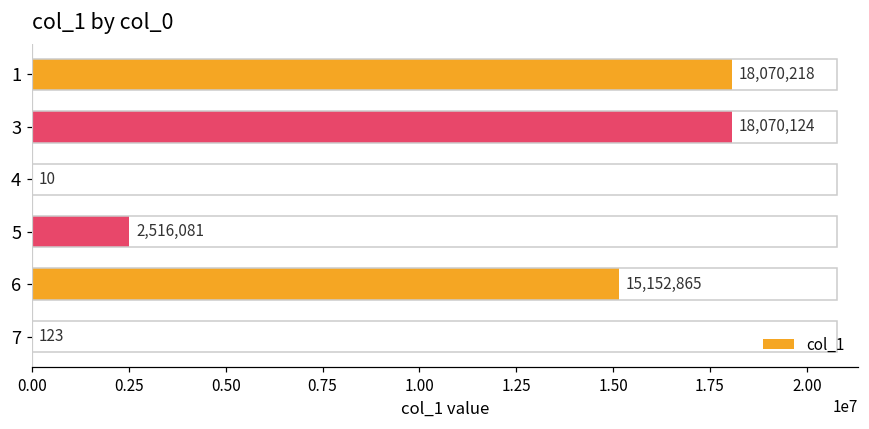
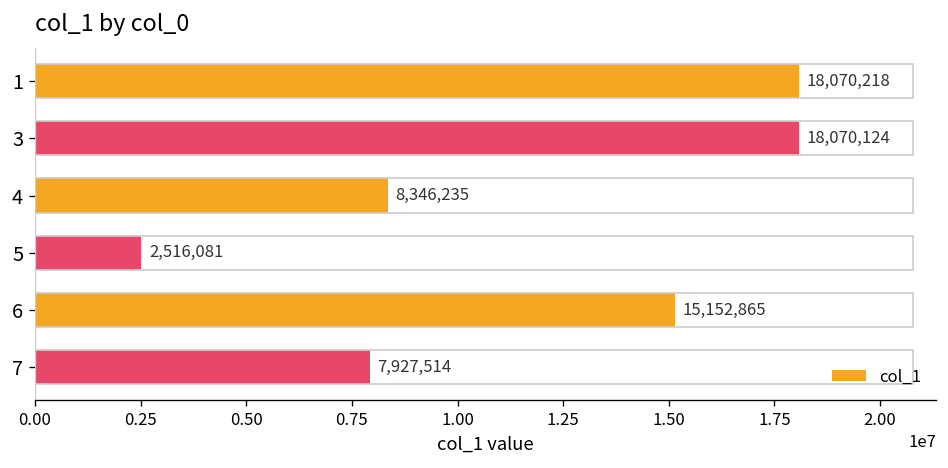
4: 10 -> 8,346,235
7: 123 -> 7,927,514
